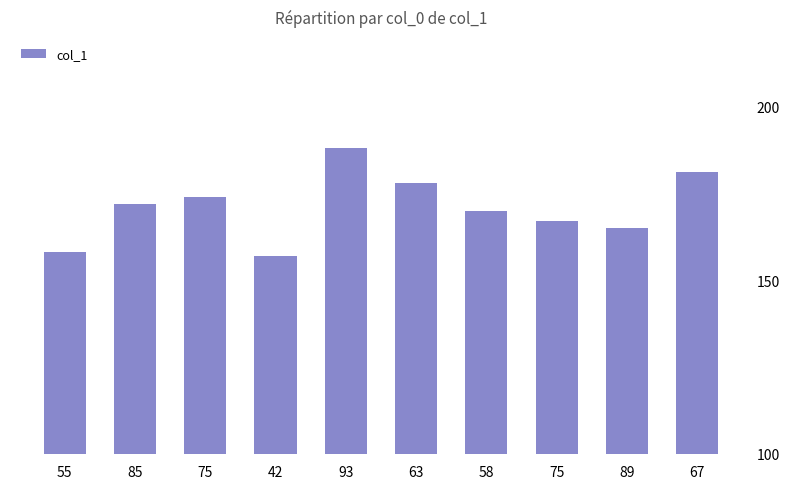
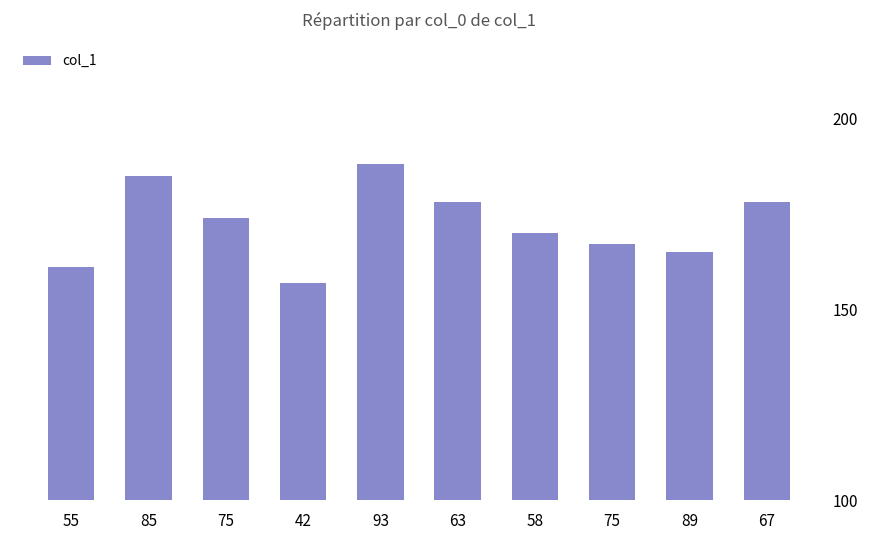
55: 158 -> 161
85: 172 -> 185
67: 181 -> 178
